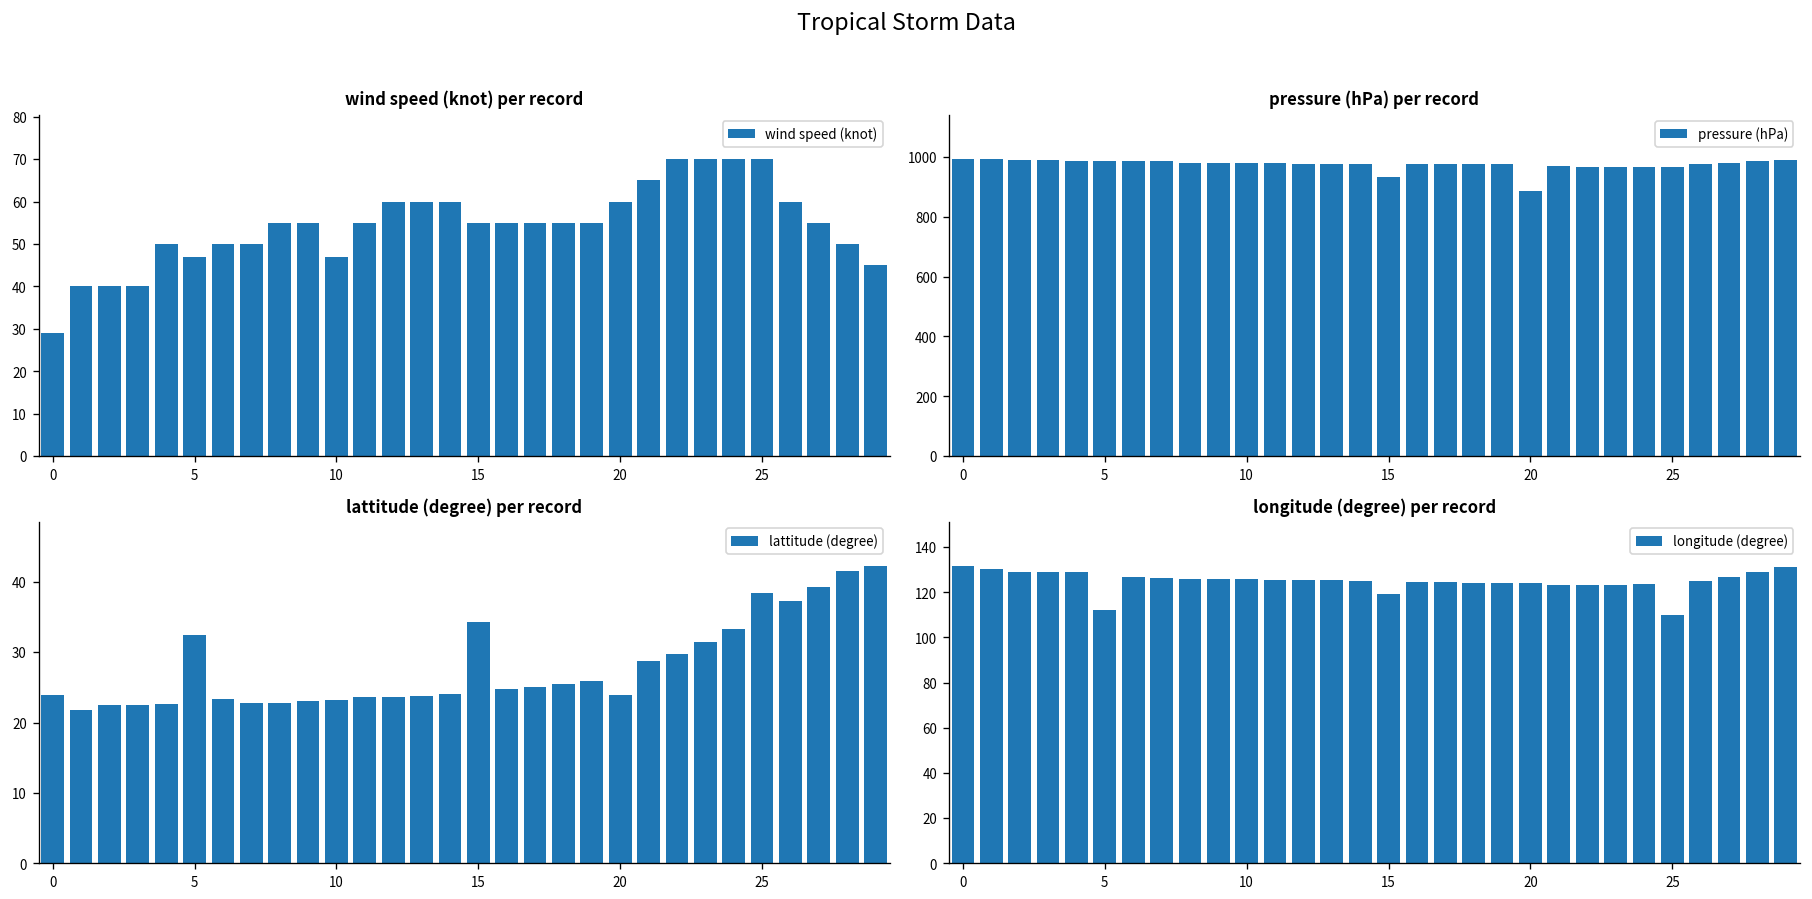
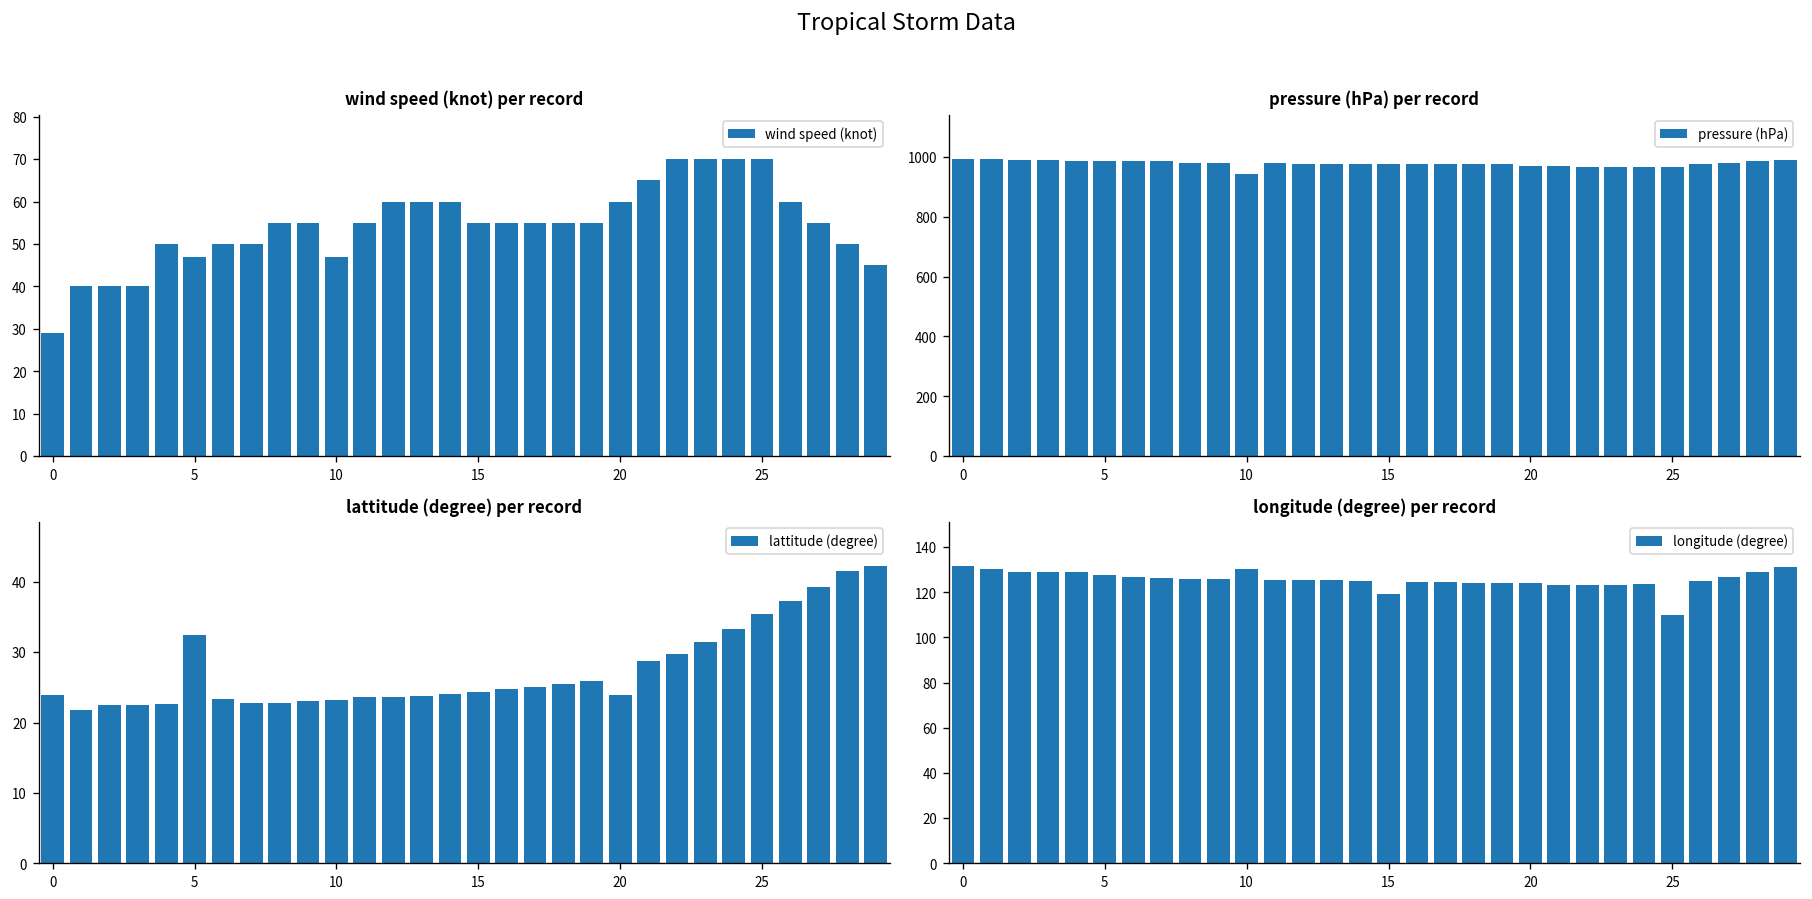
pressure (hPa) per record, 10: 980 -> 940
pressure (hPa) per record, 15: 930 -> 980
pressure (hPa) per record, 20: 880 -> 970
lattitude (degree) per record, 15: 34 -> 24
lattitude (degree) per record, 25: 38 -> 35
longitude (degree) per record, 5: 112 -> 128
longitude (degree) per record, 10: 126 -> 130
